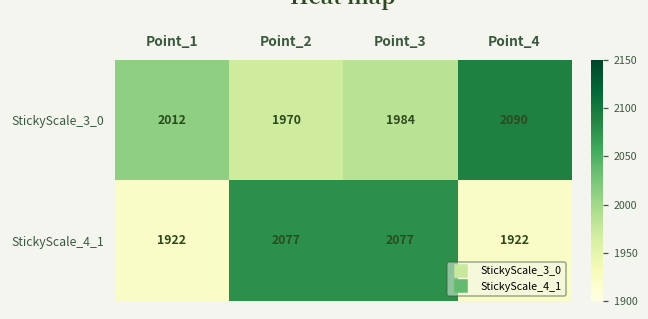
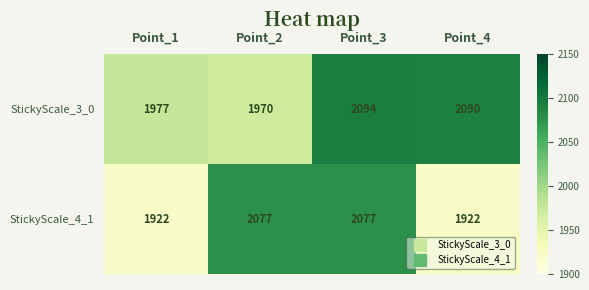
StickyScale_3_0, Point_1: 2012 -> 1977
StickyScale_3_0, Point_3: 1984 -> 2094
